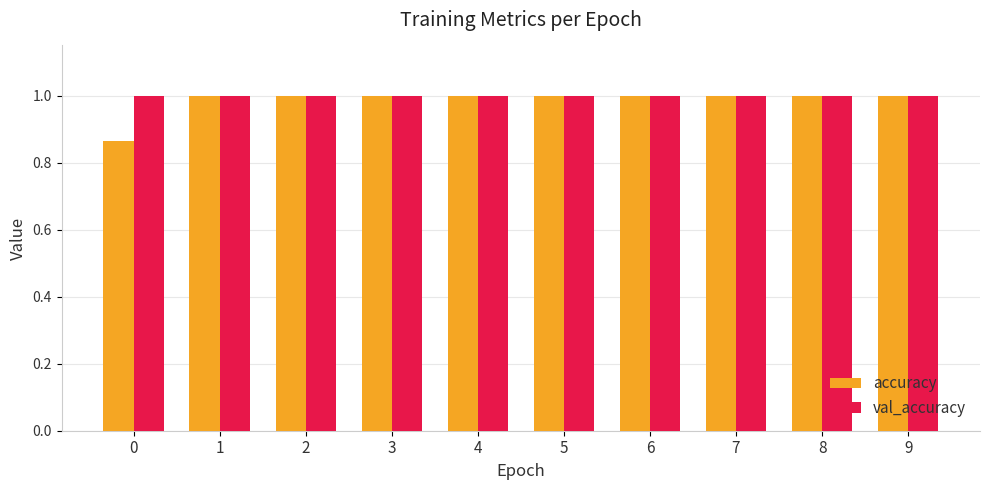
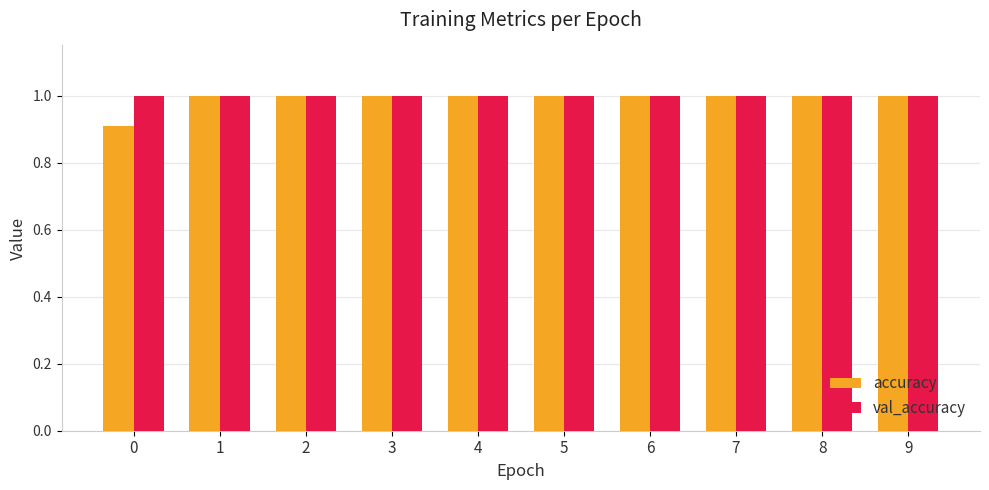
accuracy, 0: 0.86 -> 0.91
